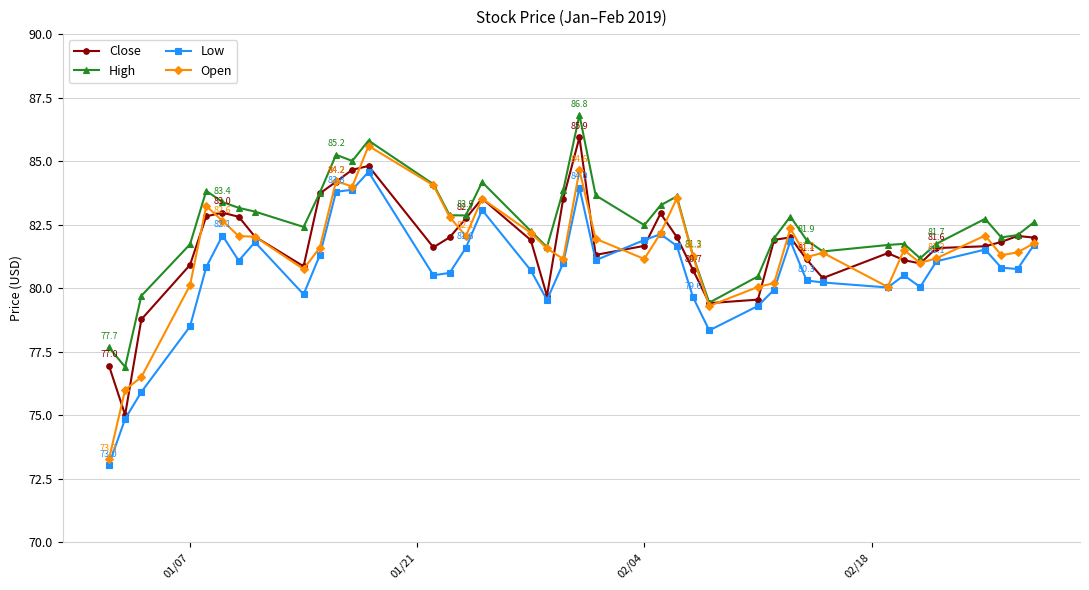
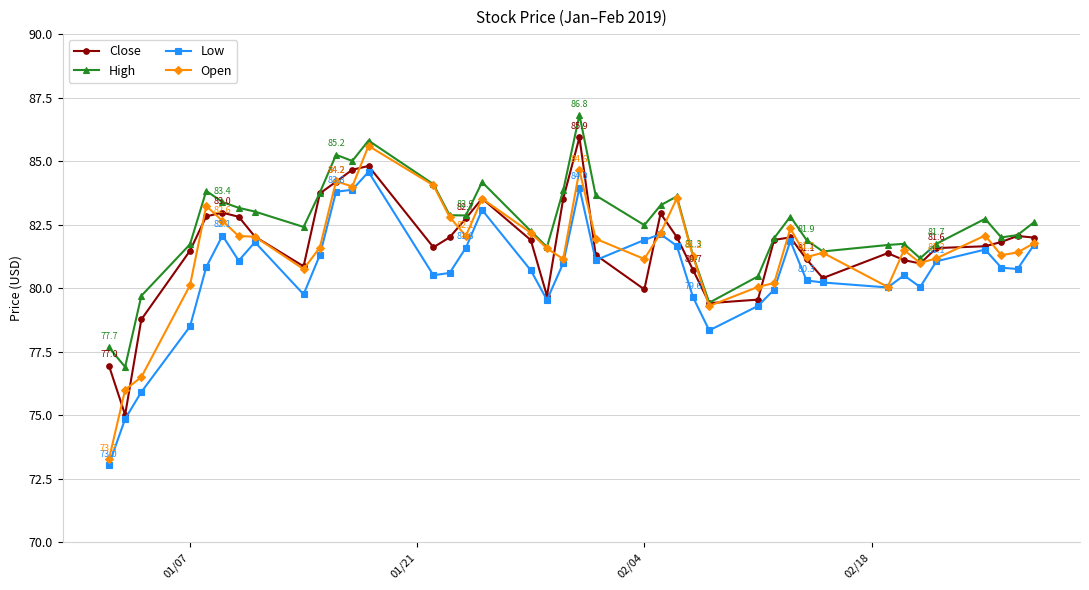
Close, 01/07: 80.9 -> 81.5
Close, 02/04: 81.7 -> 80.0
